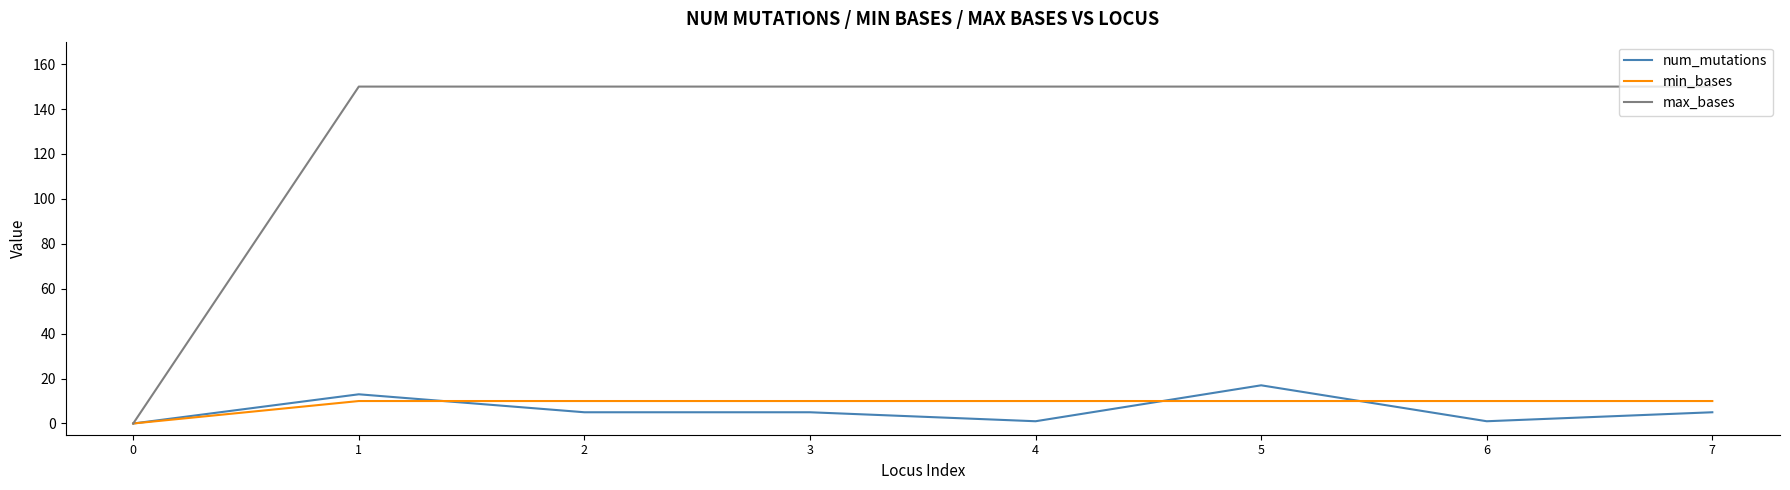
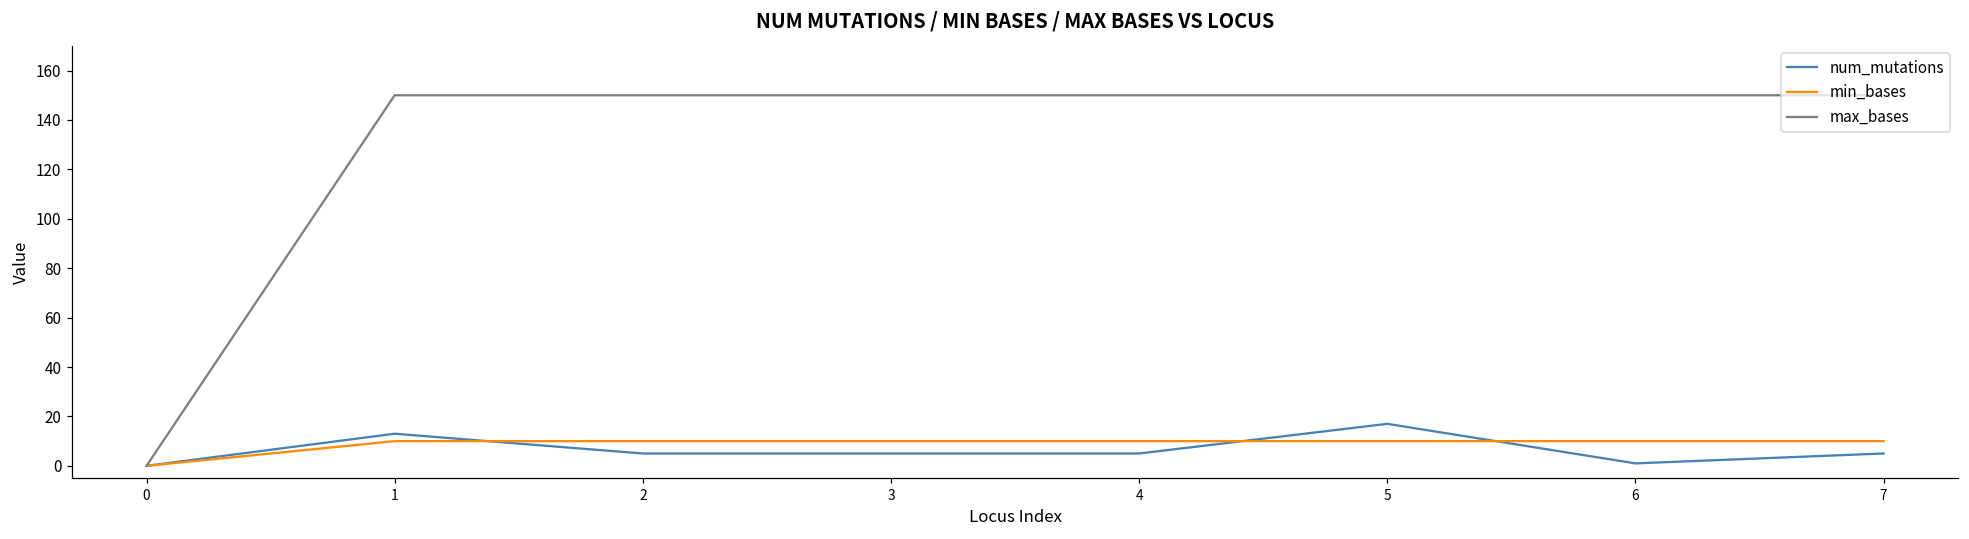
num_mutations, 4: 1 -> 5
